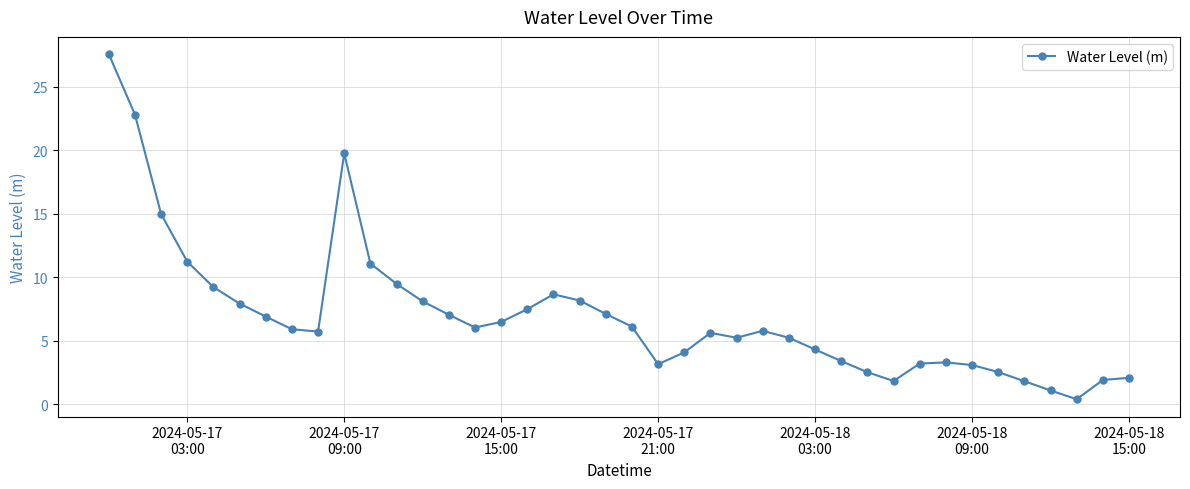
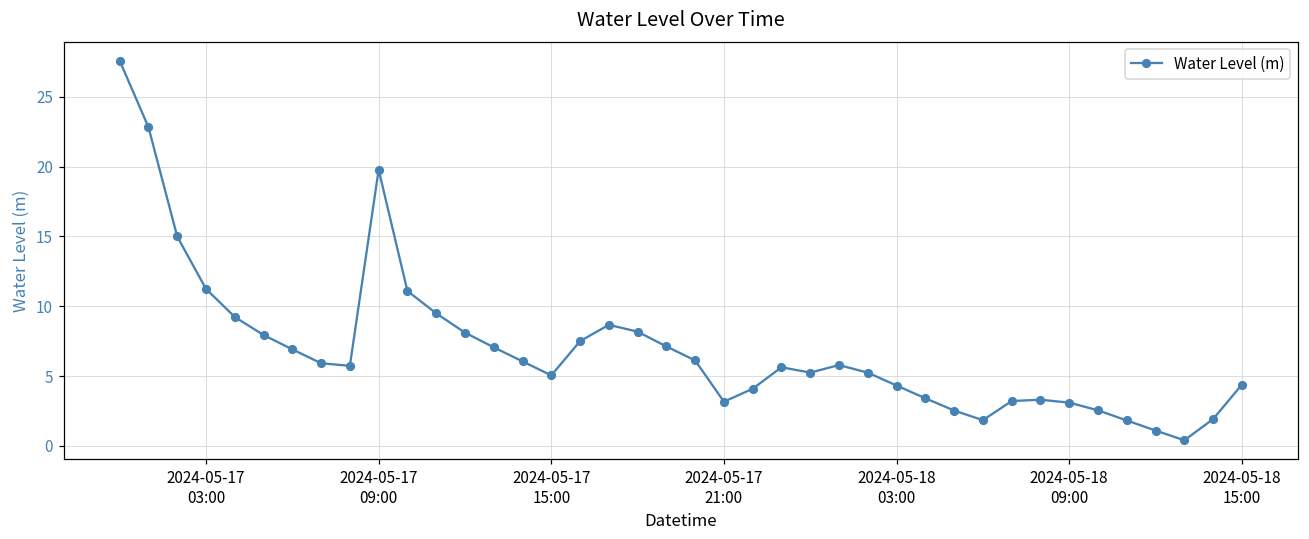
2024-05-17 15:00: 6.5 -> 5.0
2024-05-18 15:00: 2.1 -> 4.4
